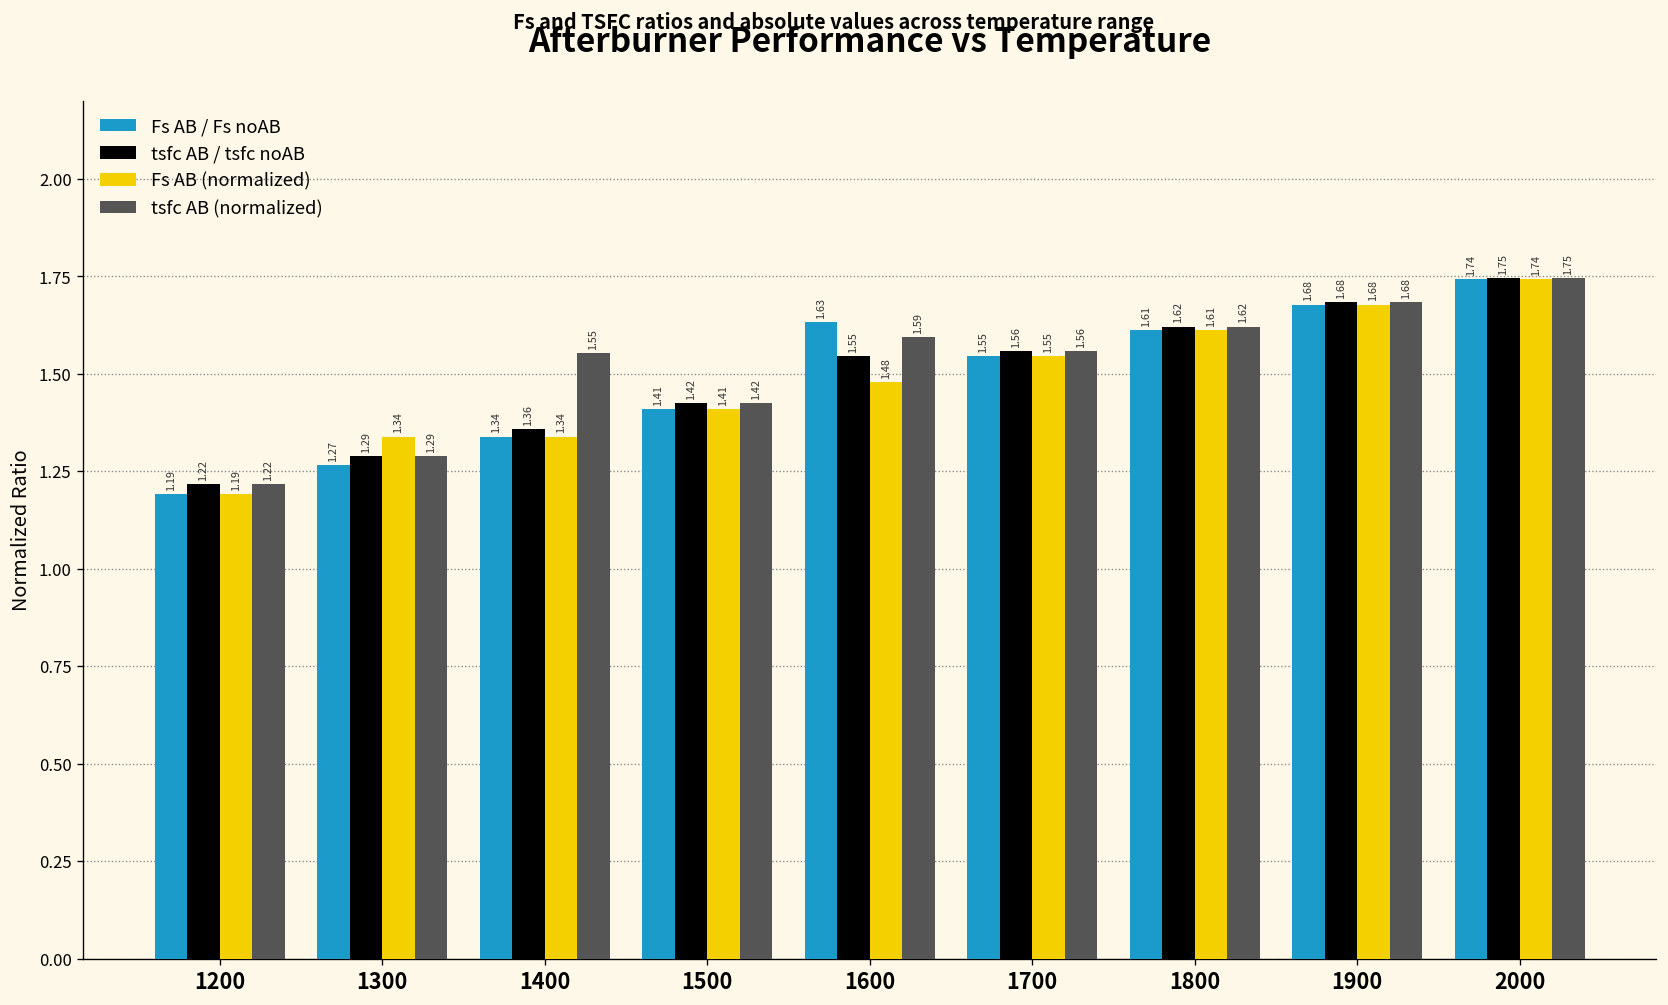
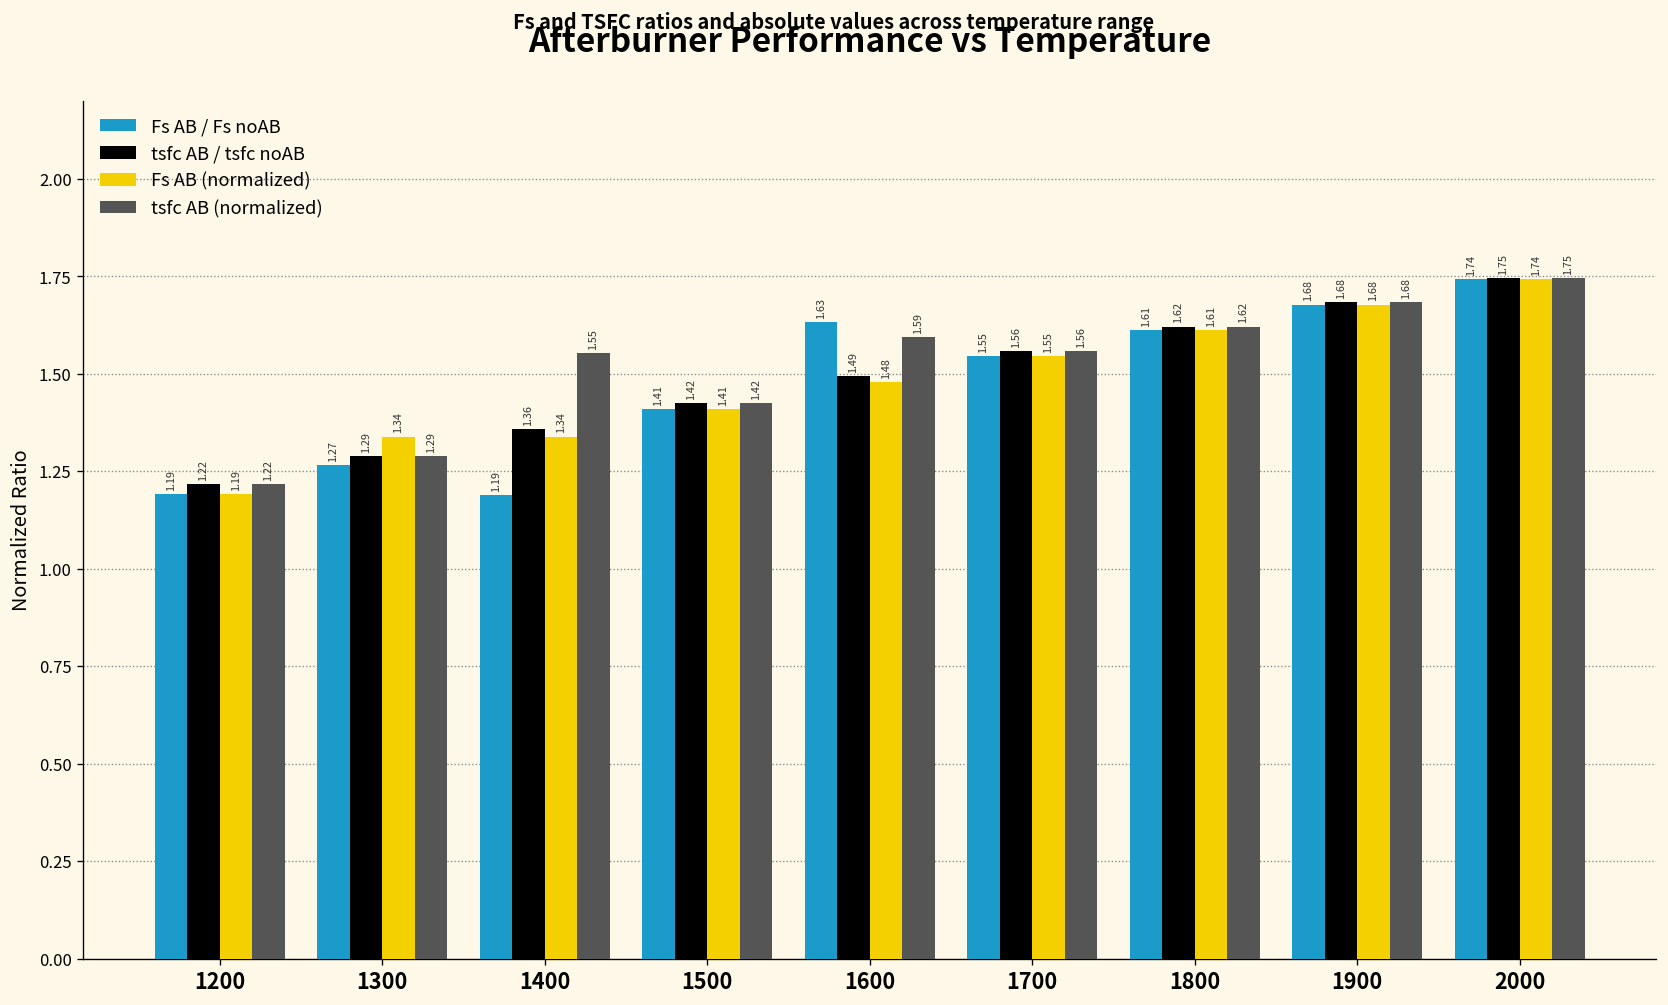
Fs AB / Fs noAB, 1400: 1.34 -> 1.19
tsfc AB / tsfc noAB, 1600: 1.55 -> 1.49
